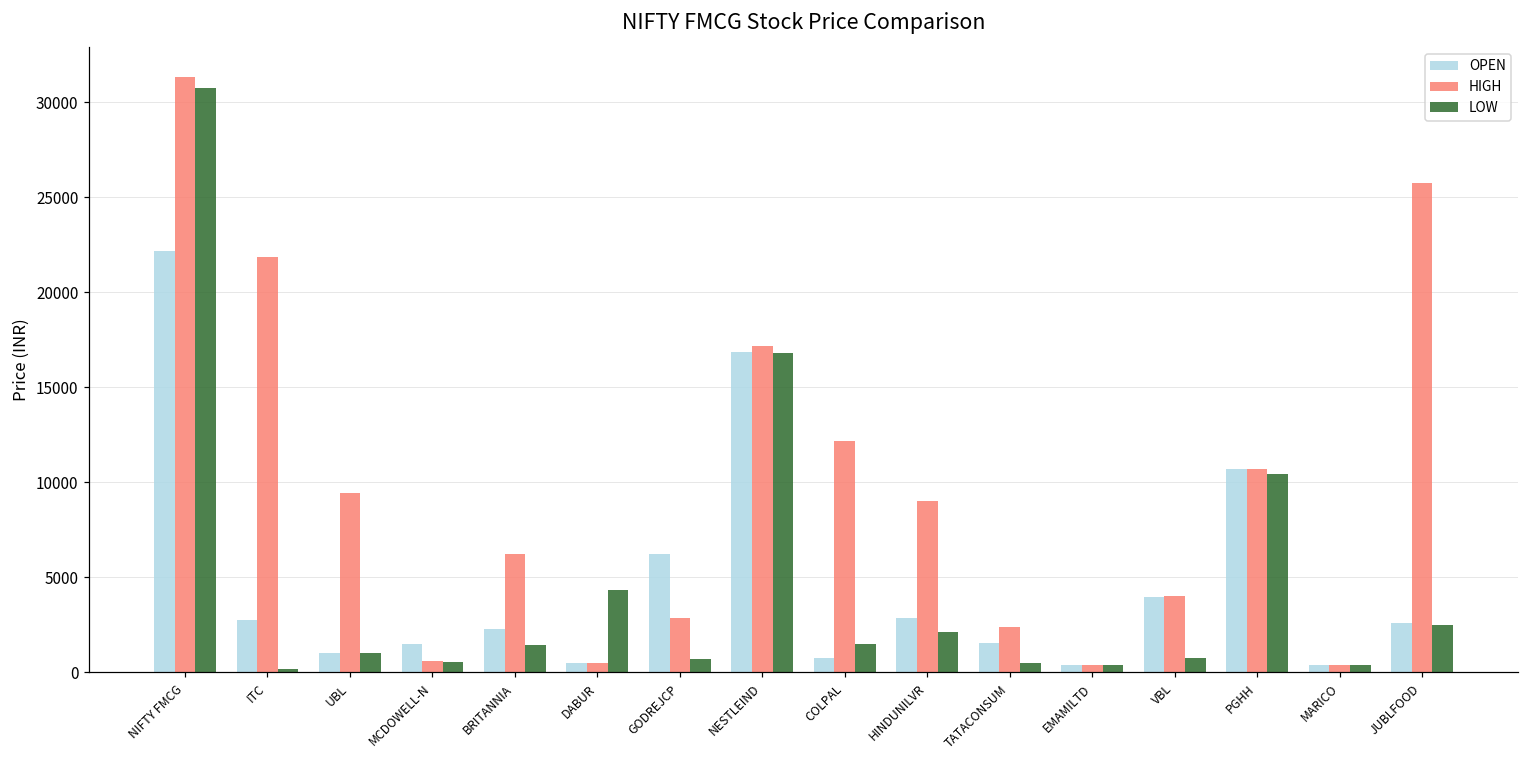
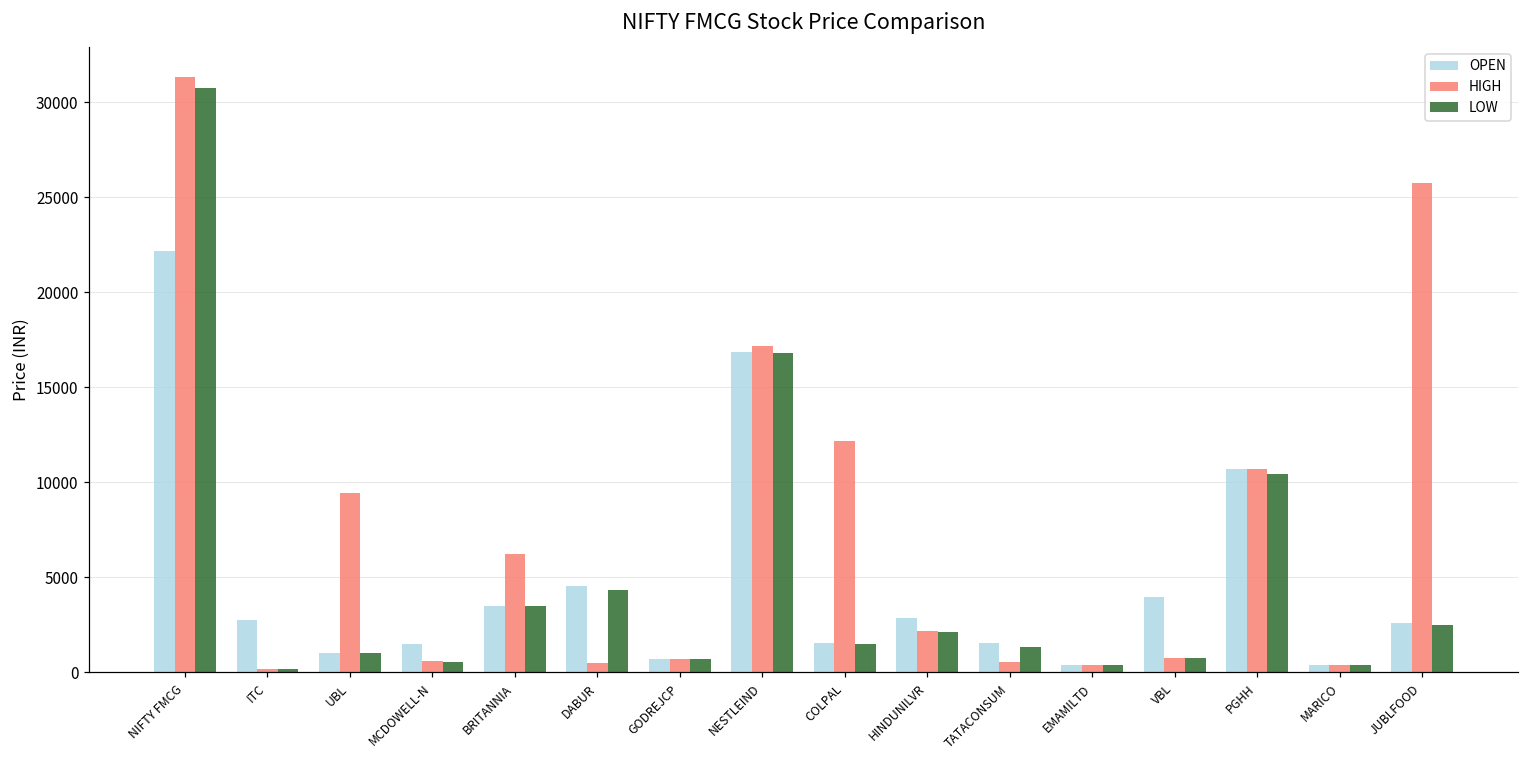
HIGH, ITC: 21800 -> 200
OPEN, BRITANNIA: 2300 -> 3500
LOW, BRITANNIA: 1500 -> 3500
OPEN, DABUR: 500 -> 4500
OPEN, GODREJCP: 6200 -> 700
HIGH, GODREJCP: 2800 -> 700
OPEN, COLPAL: 800 -> 1500
HIGH, HINDUNILVR: 9000 -> 2100
HIGH, TATACONSUM: 2400 -> 500
LOW, TATACONSUM: 500 -> 1300
HIGH, VBL: 4000 -> 800
